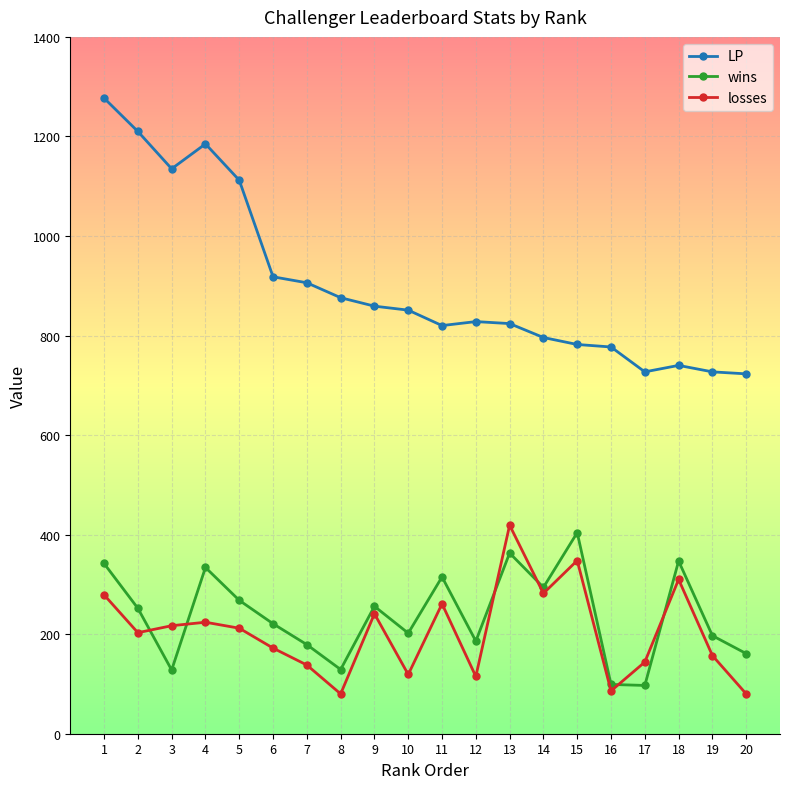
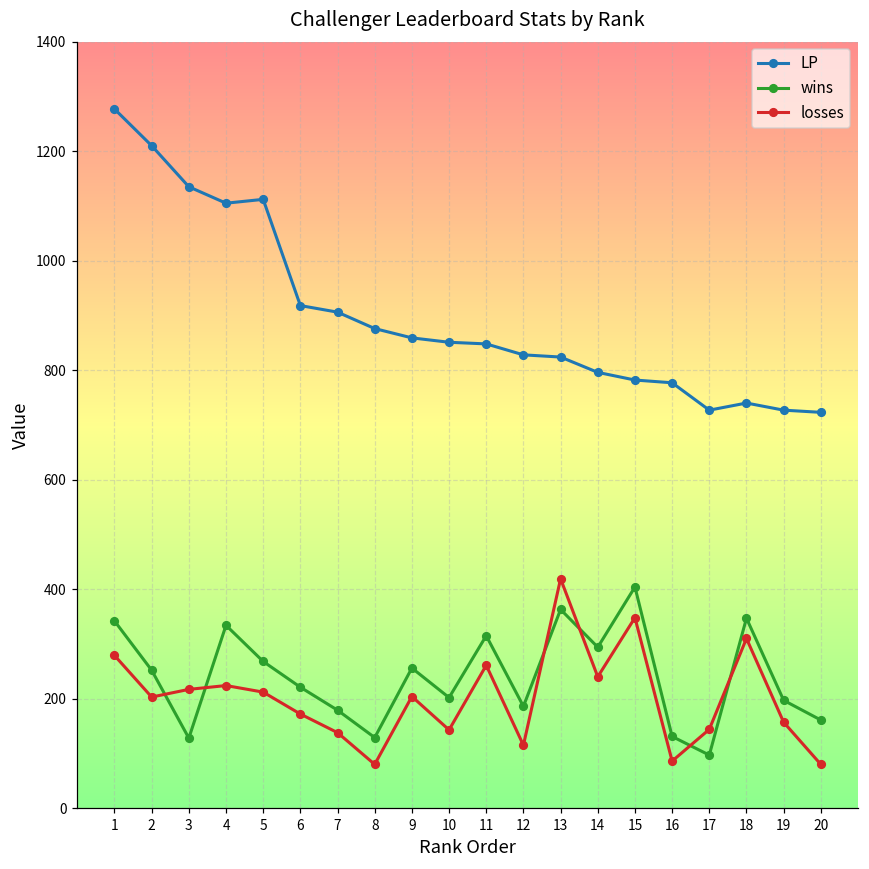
LP, 4: 1190 -> 1110
losses, 9: 240 -> 200
losses, 10: 120 -> 140
LP, 11: 820 -> 850
losses, 14: 280 -> 240
wins, 16: 100 -> 130
